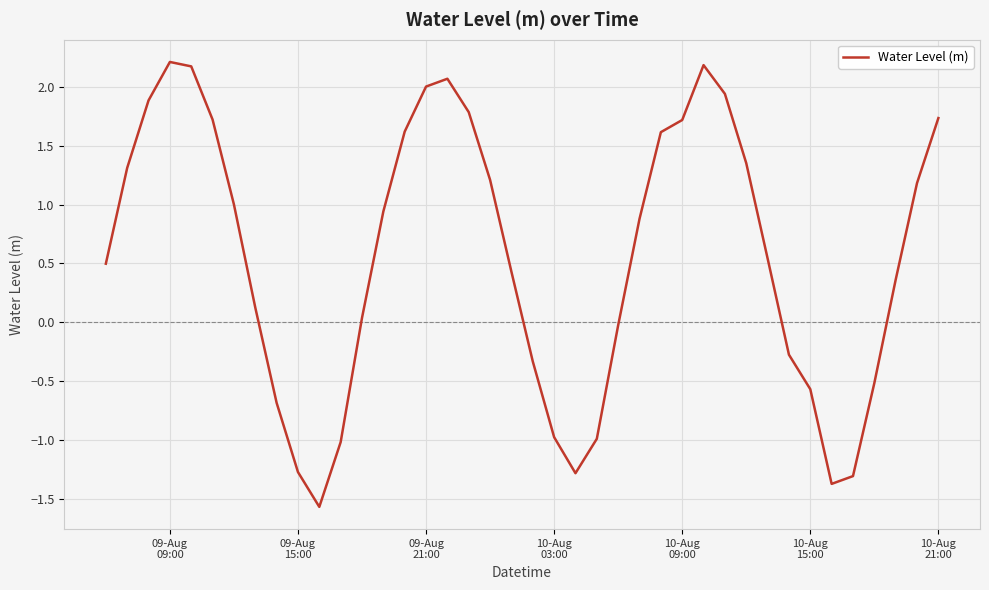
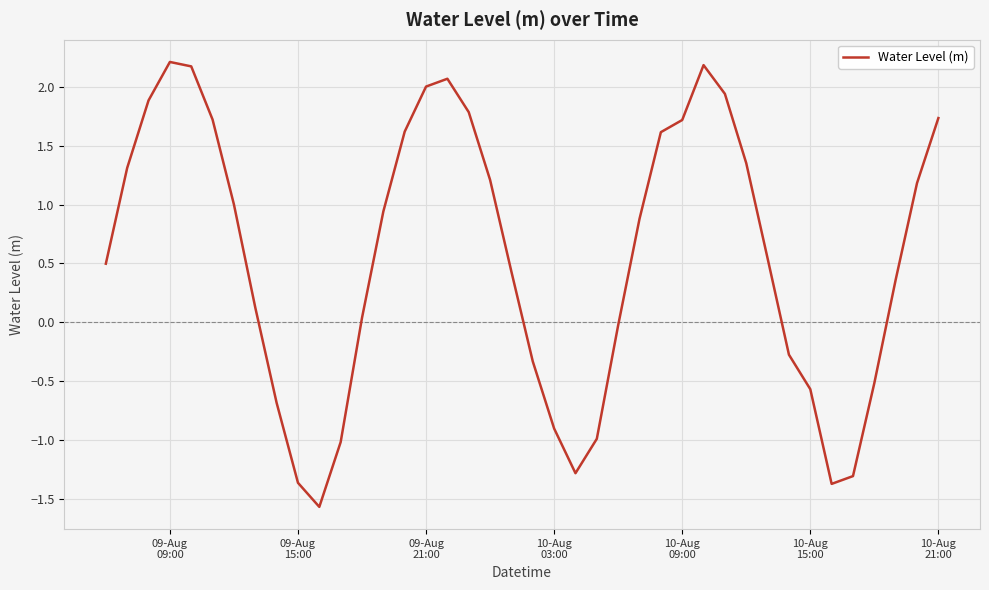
09-Aug 15:00: -1.27 -> -1.36
10-Aug 03:00: -0.98 -> -0.90
